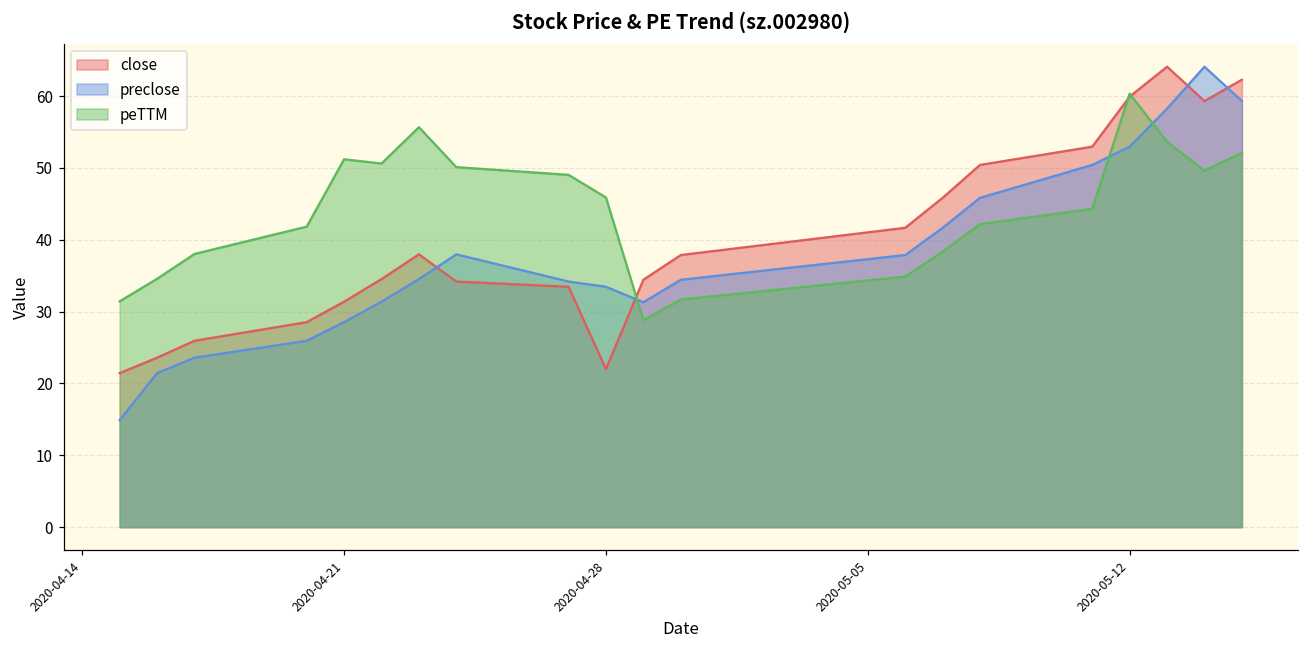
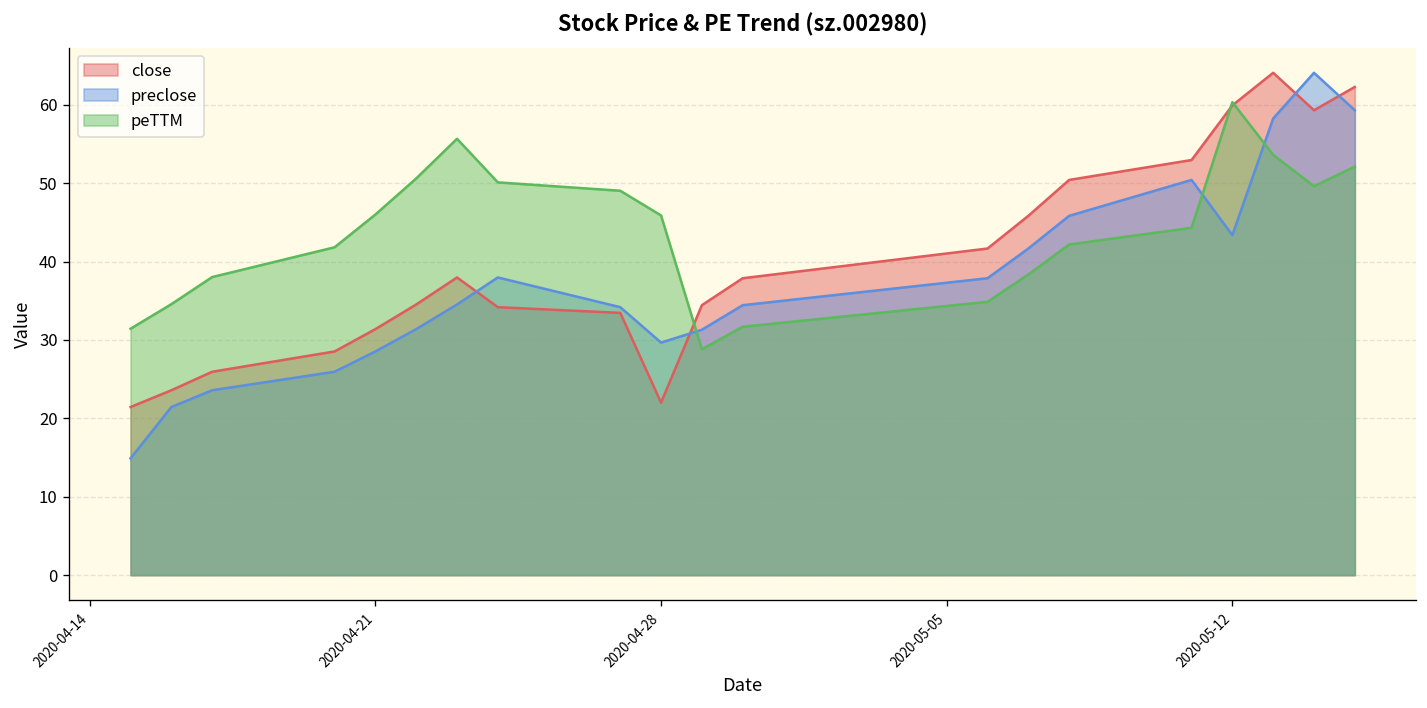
peTTM, 2020-04-21: 51 -> 46
preclose, 2020-04-28: 33 -> 30
preclose, 2020-05-12: 53 -> 43
